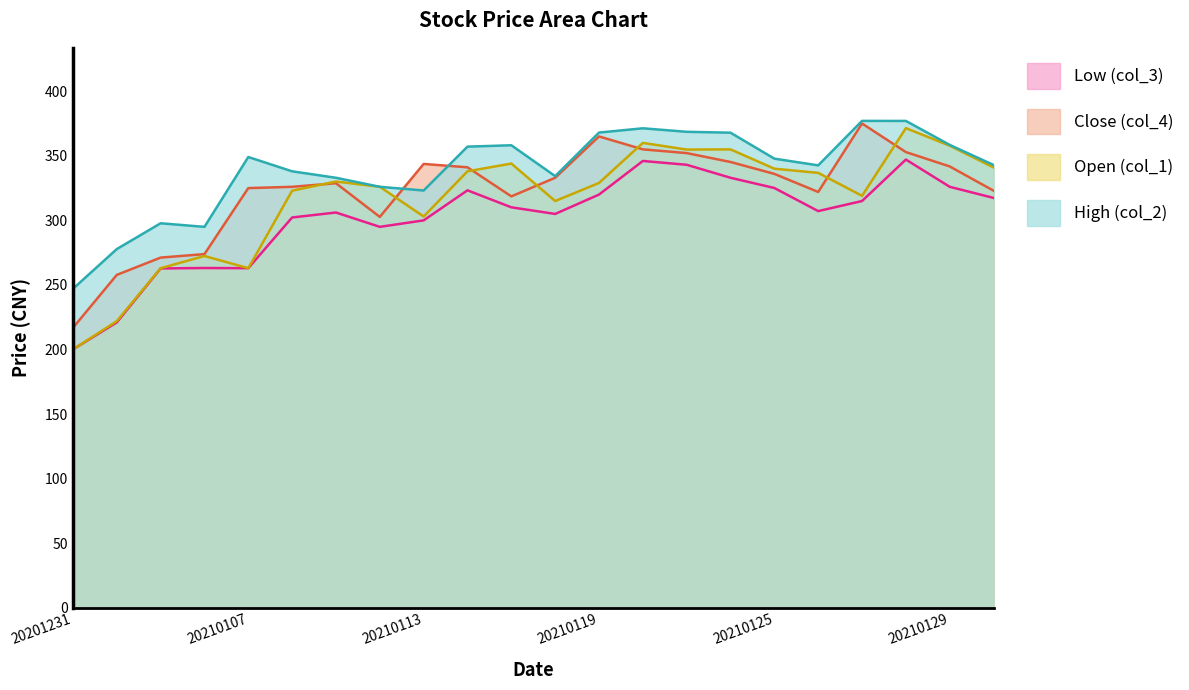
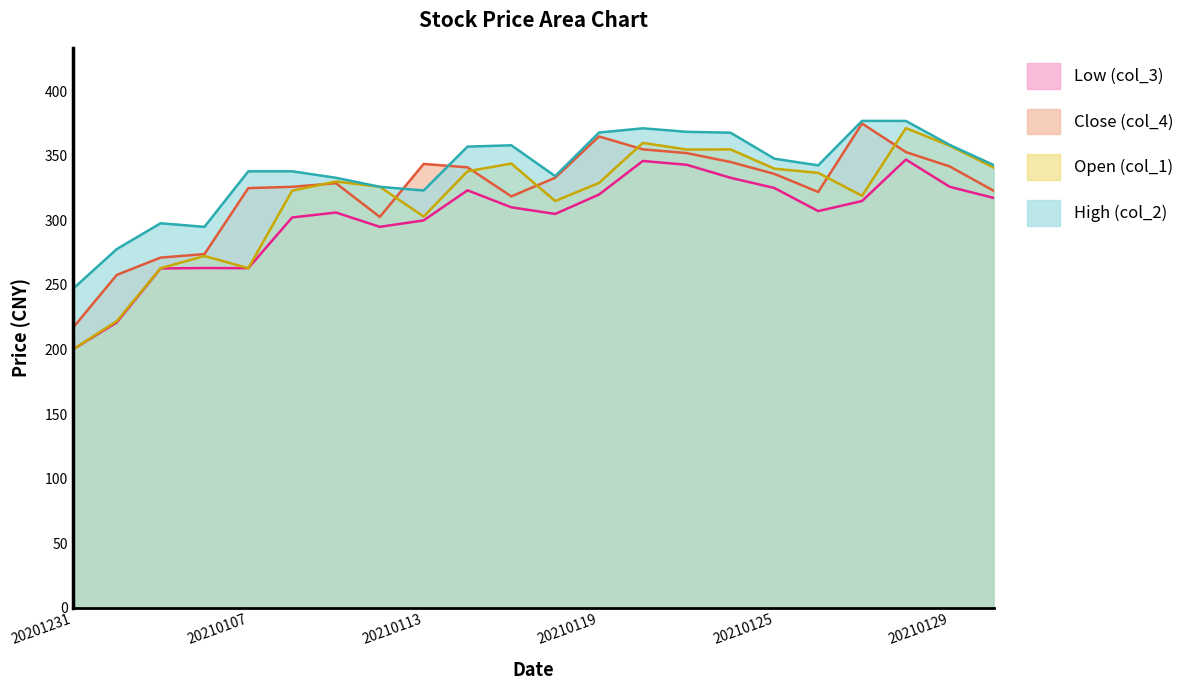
High (col_2), 20210107: 349 -> 338
